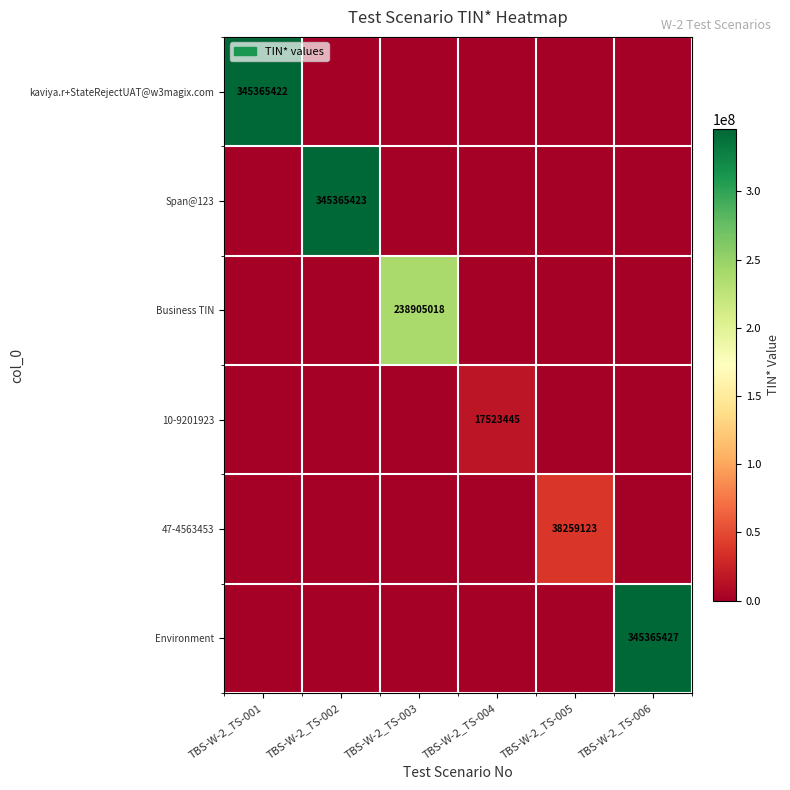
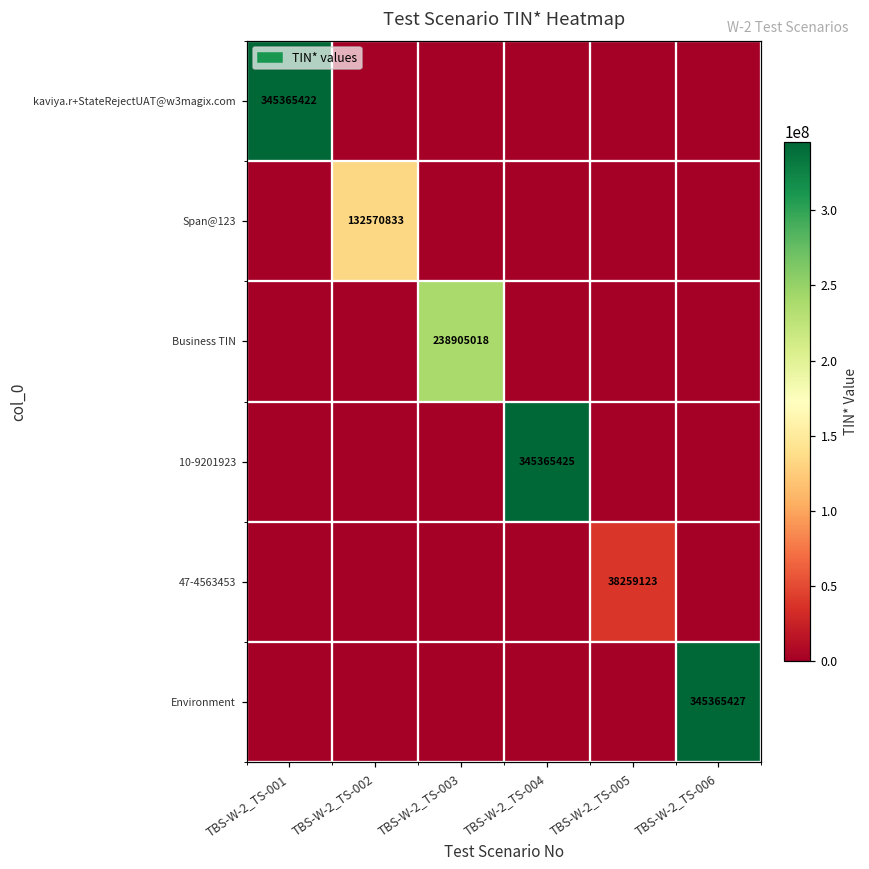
Span@123, TBS-W-2_TS-002: 345365423 -> 132570833
10-9201923, TBS-W-2_TS-004: 17523445 -> 345365425
